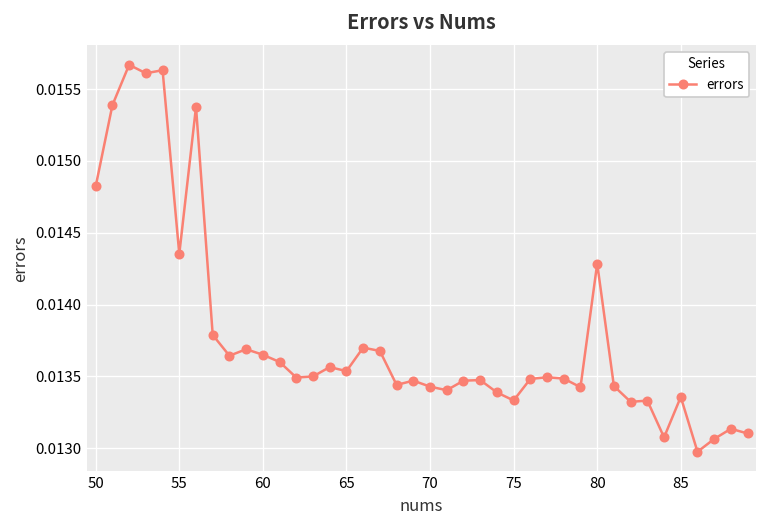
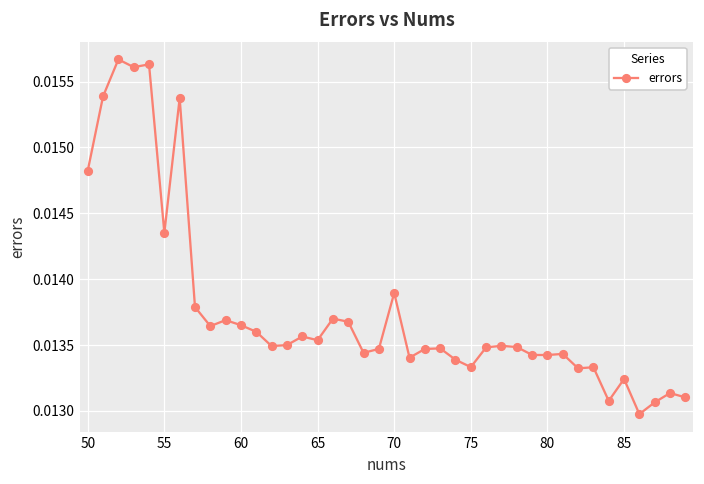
70: 0.01343 -> 0.01390
80: 0.01429 -> 0.01342
85: 0.01336 -> 0.01324
